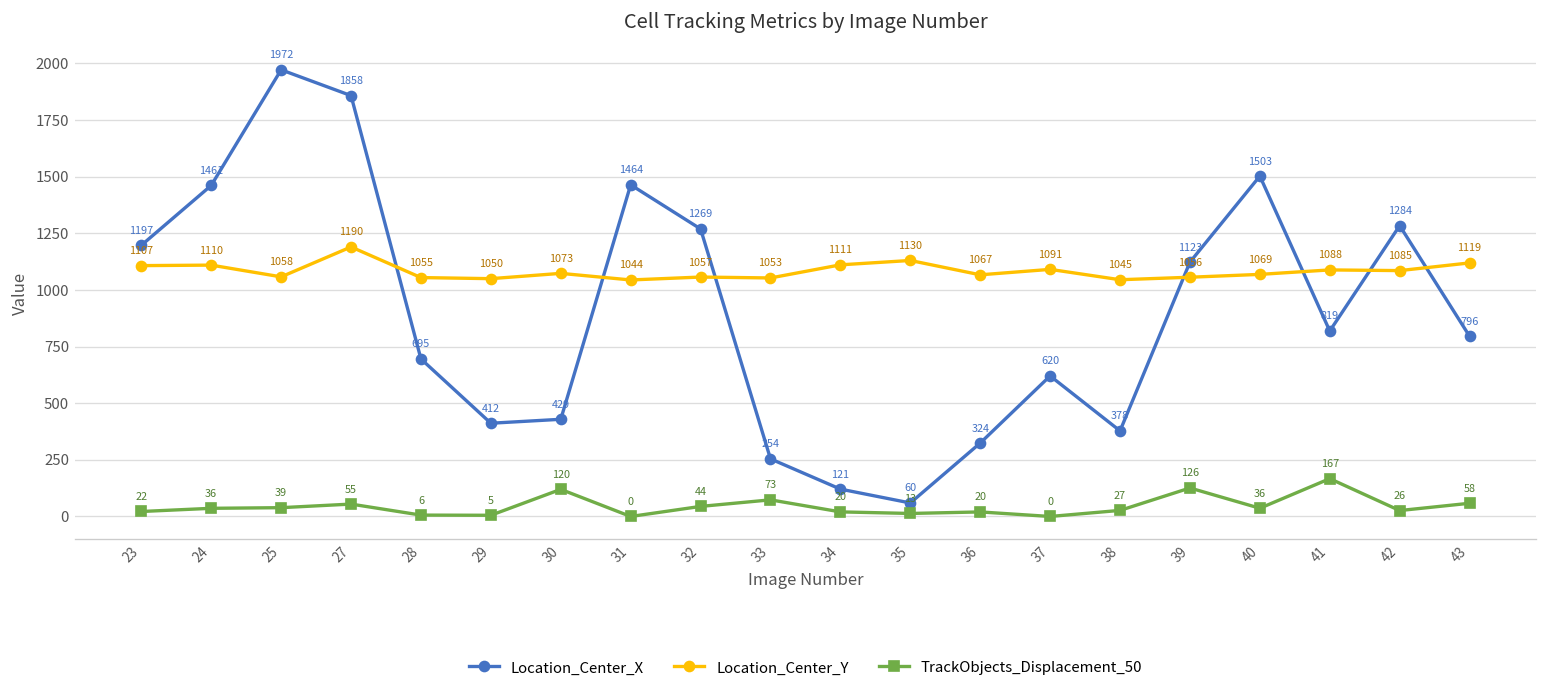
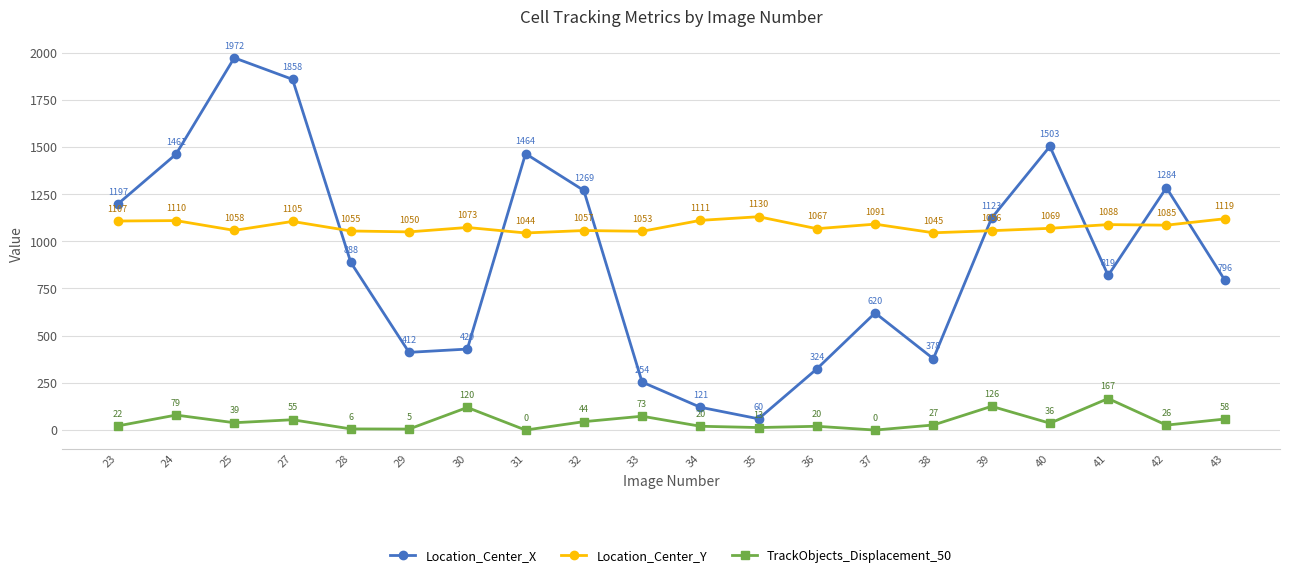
TrackObjects_Displacement_50, 24: 36 -> 79
Location_Center_Y, 27: 1190 -> 1105
Location_Center_X, 28: 695 -> 888
